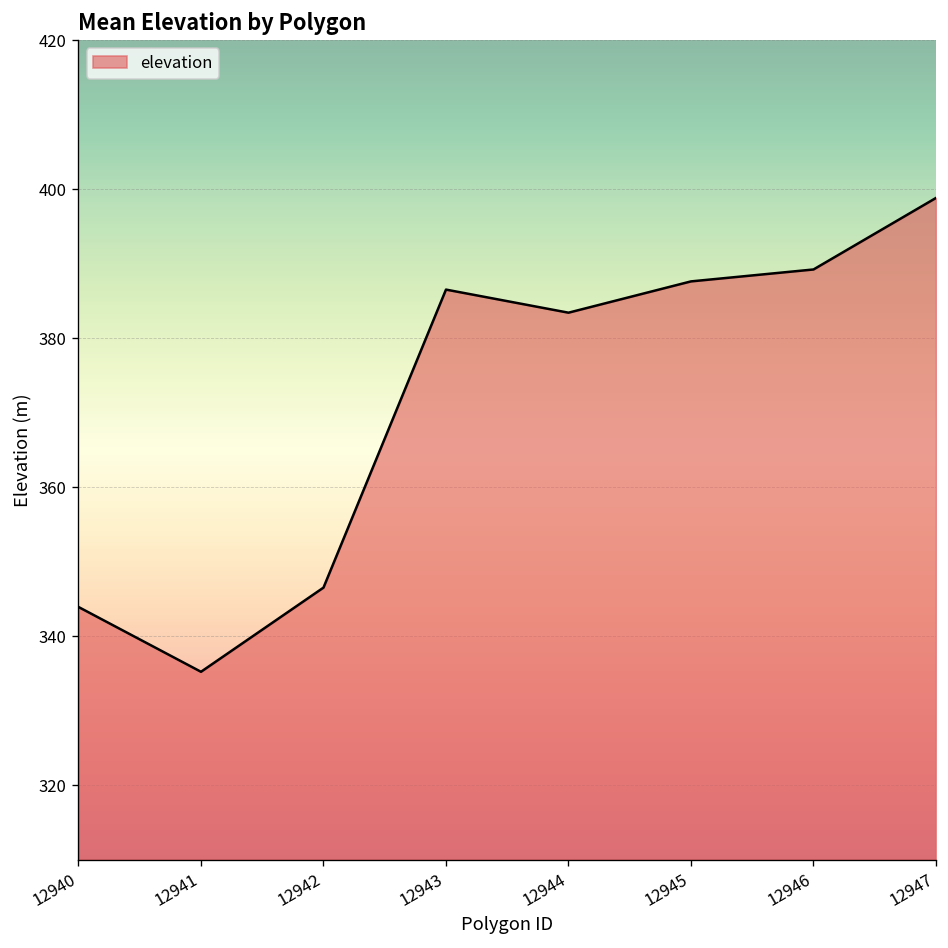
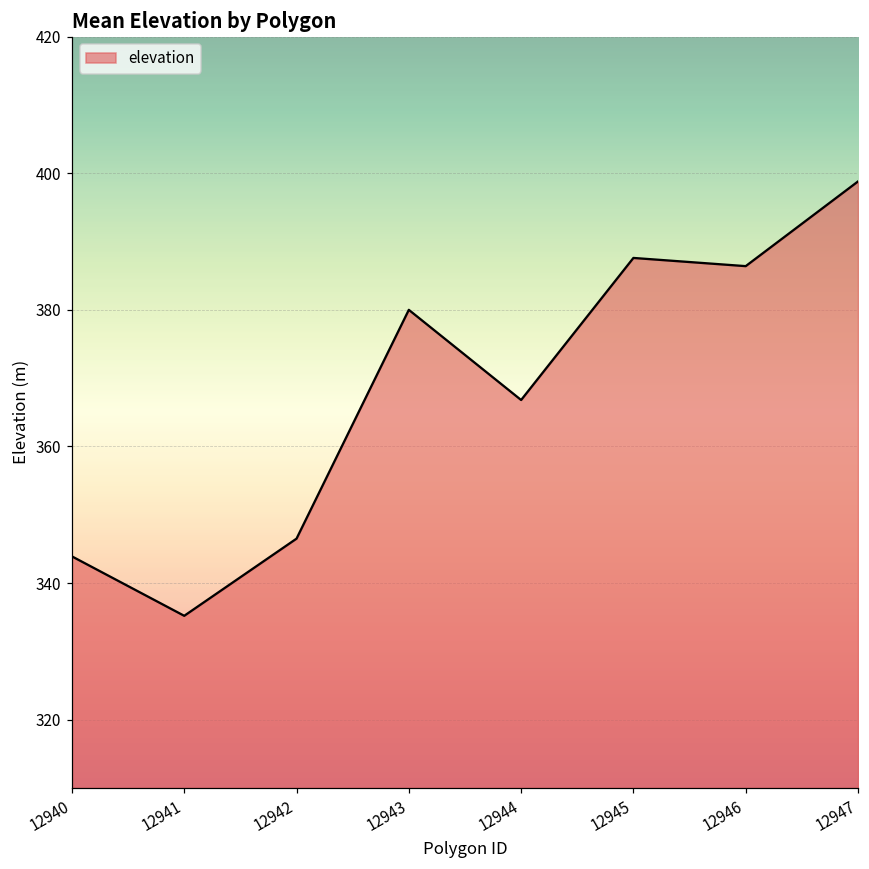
12943: 387 -> 380
12944: 383 -> 367
12946: 389 -> 386
